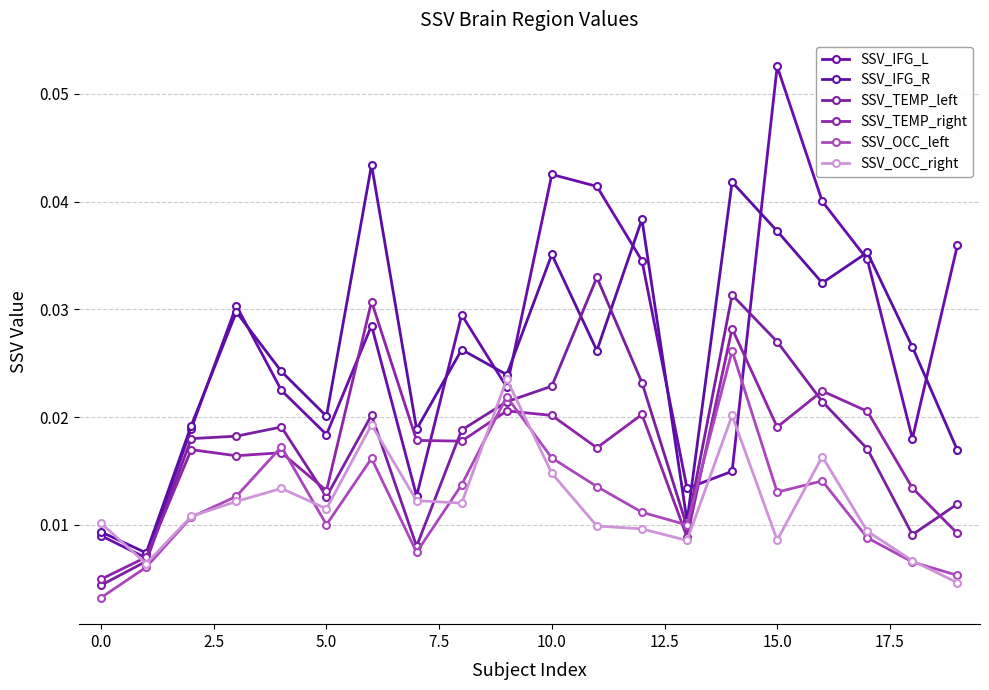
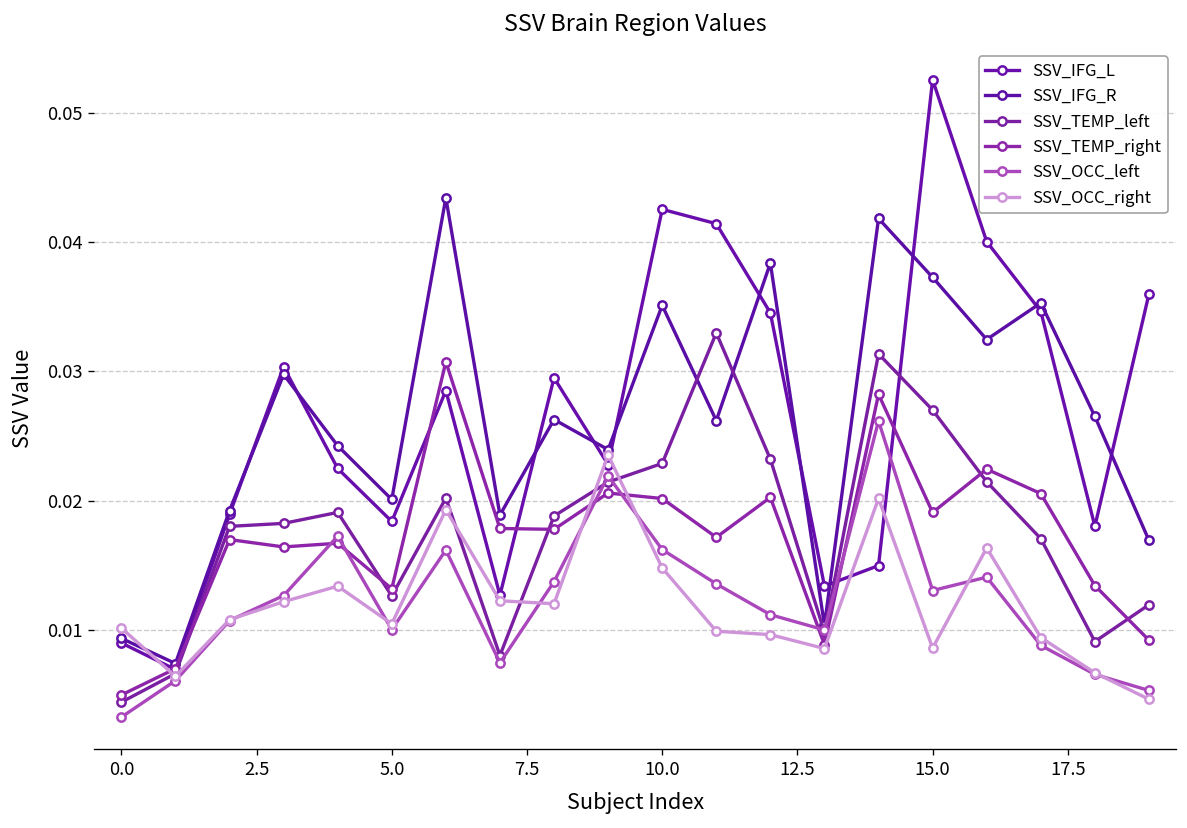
SSV_OCC_right, 5.0: 0.0115 -> 0.0105
